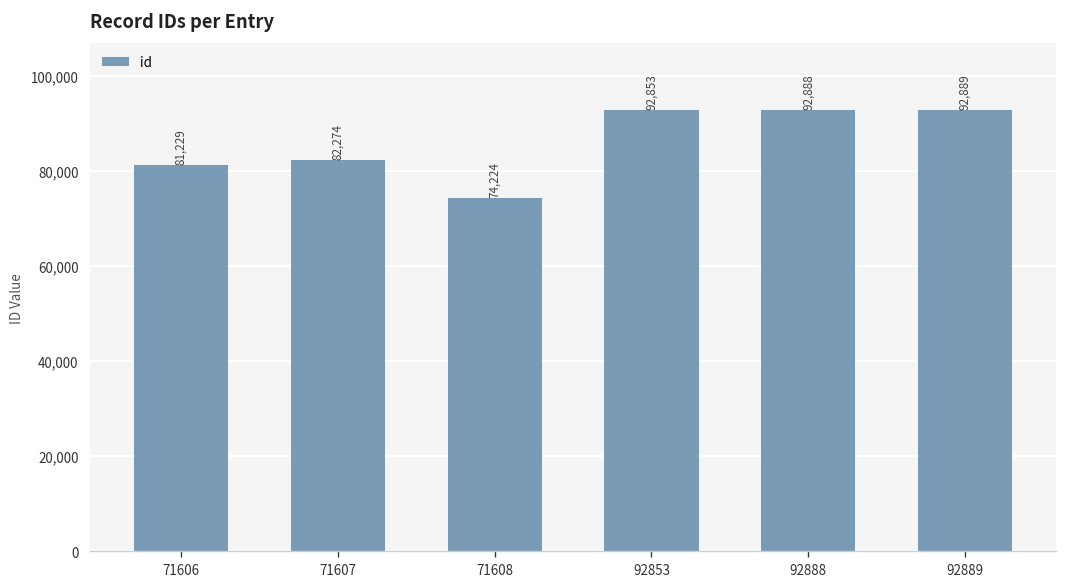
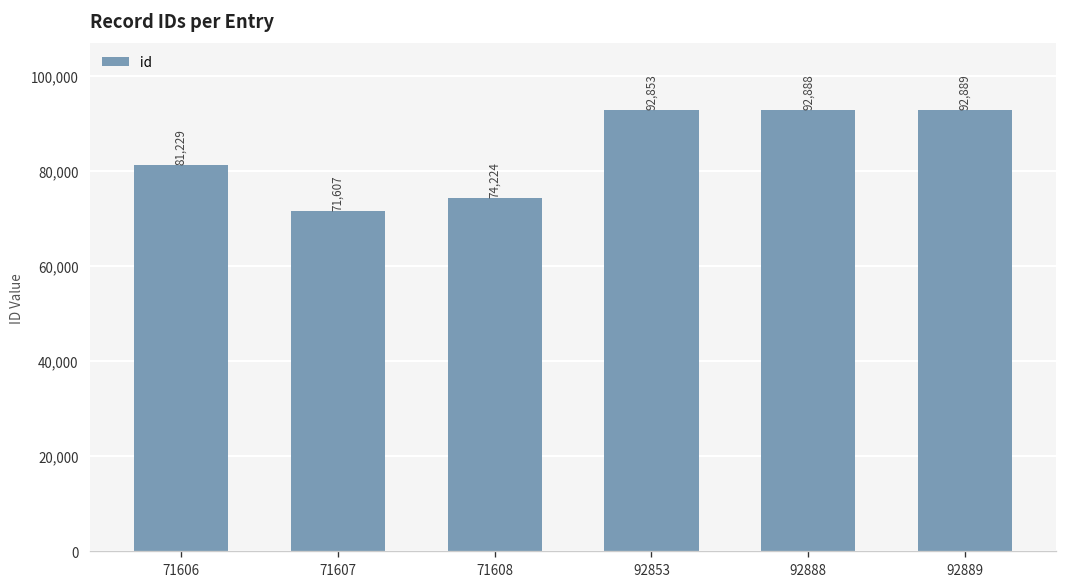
71607: 82,274 -> 71,607
